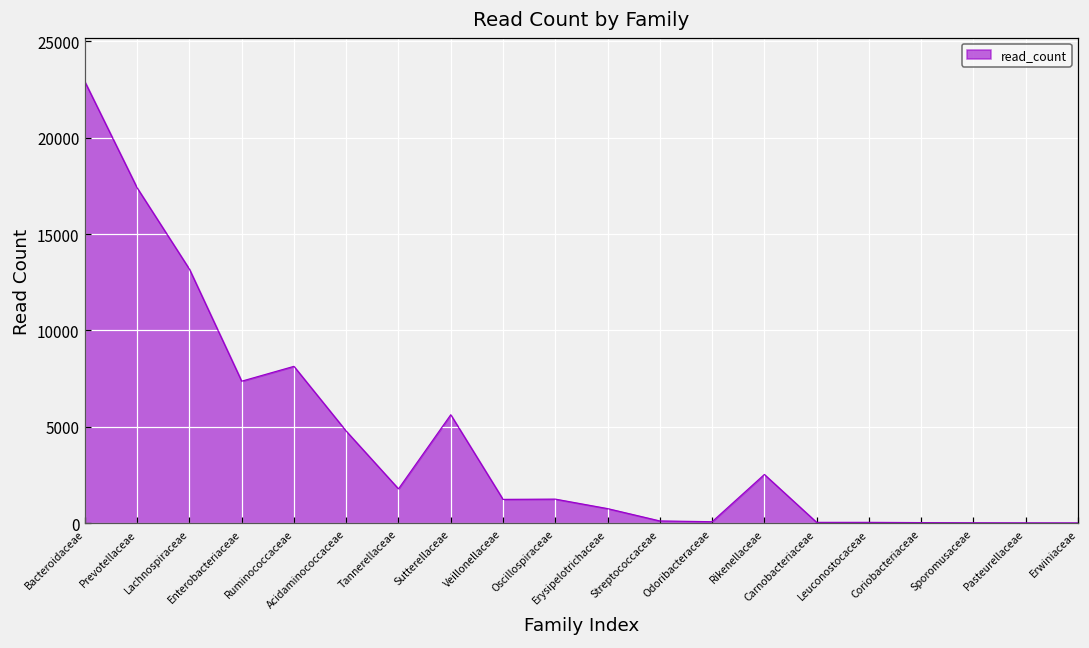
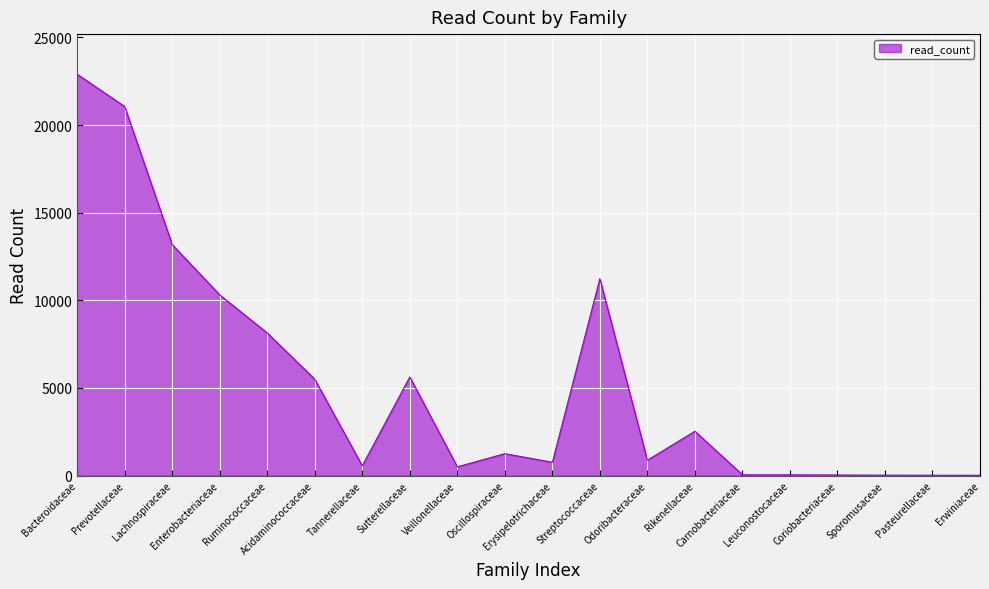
Prevotellaceae: 17400 -> 21100
Enterobacteriaceae: 7400 -> 10300
Acidaminococcaceae: 4800 -> 5500
Tannerellaceae: 1800 -> 600
Veillonellaceae: 1200 -> 500
Streptococcaceae: 100 -> 11200
Odoribacteraceae: 100 -> 900
